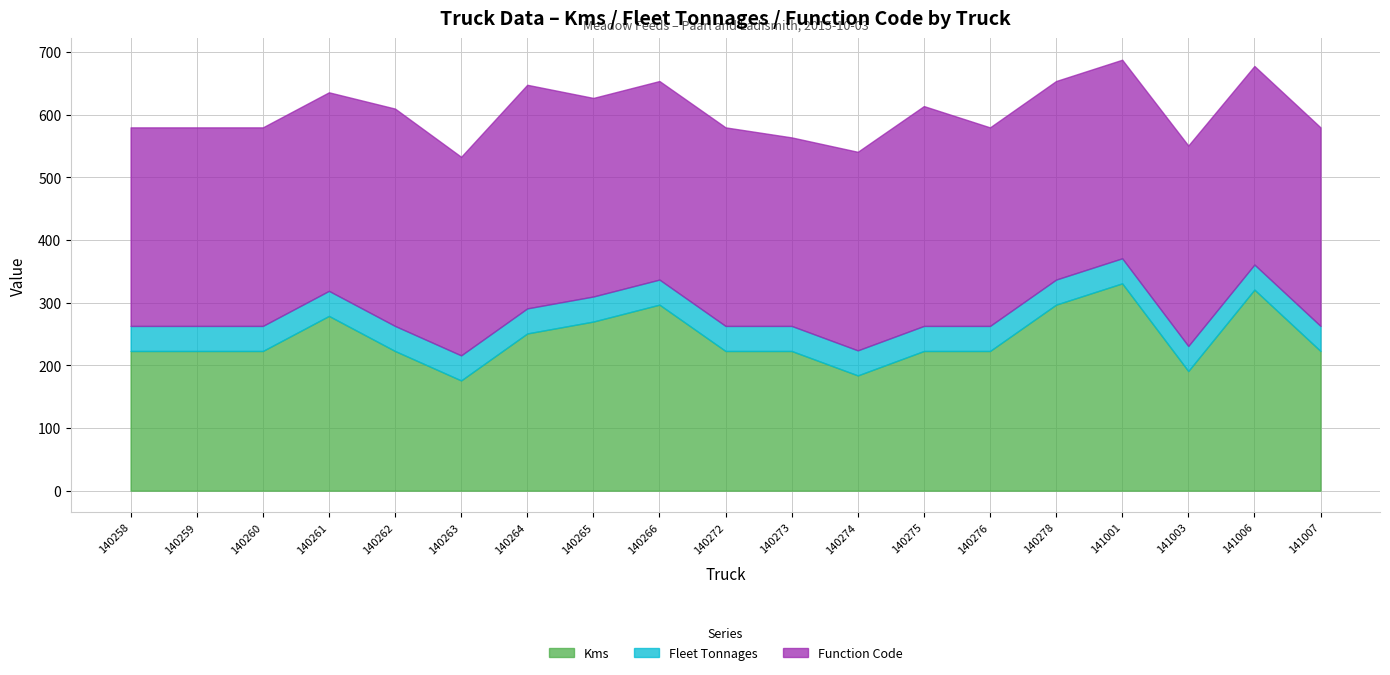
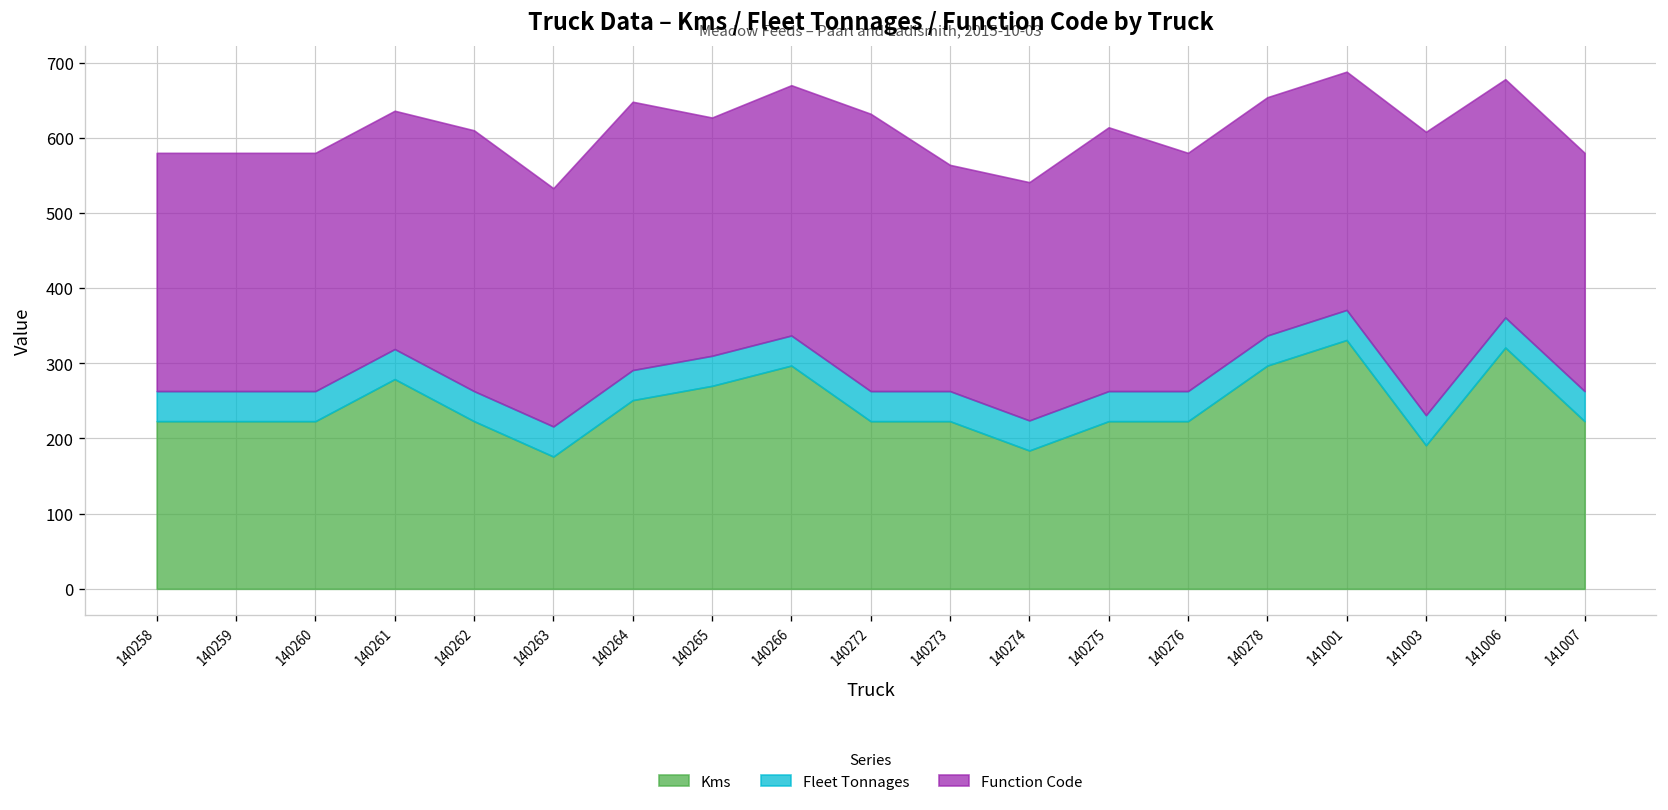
Function Code, 140266: 320 -> 330
Function Code, 140272: 320 -> 370
Function Code, 141003: 320 -> 380
